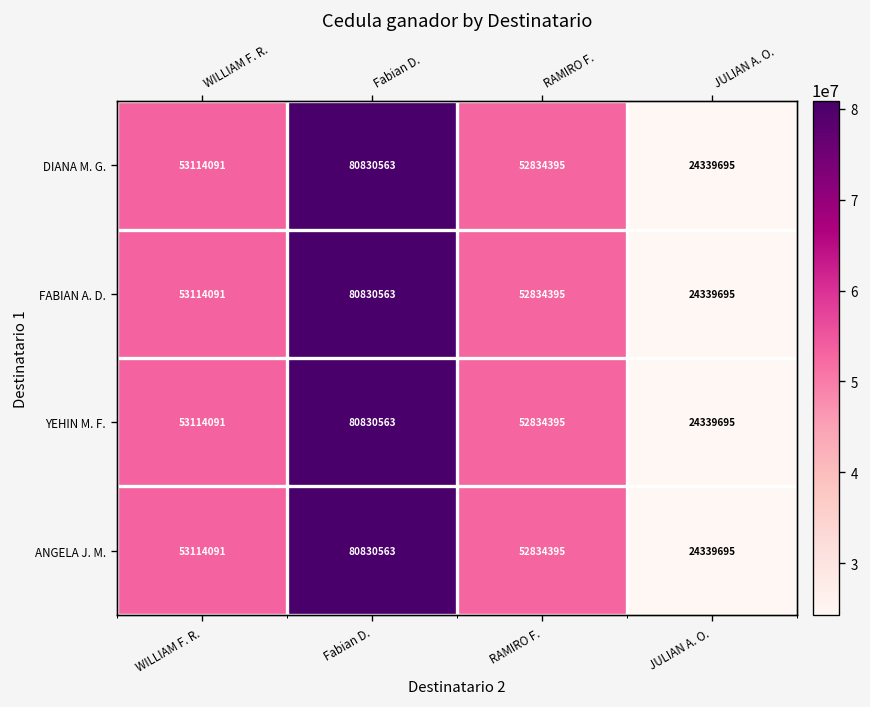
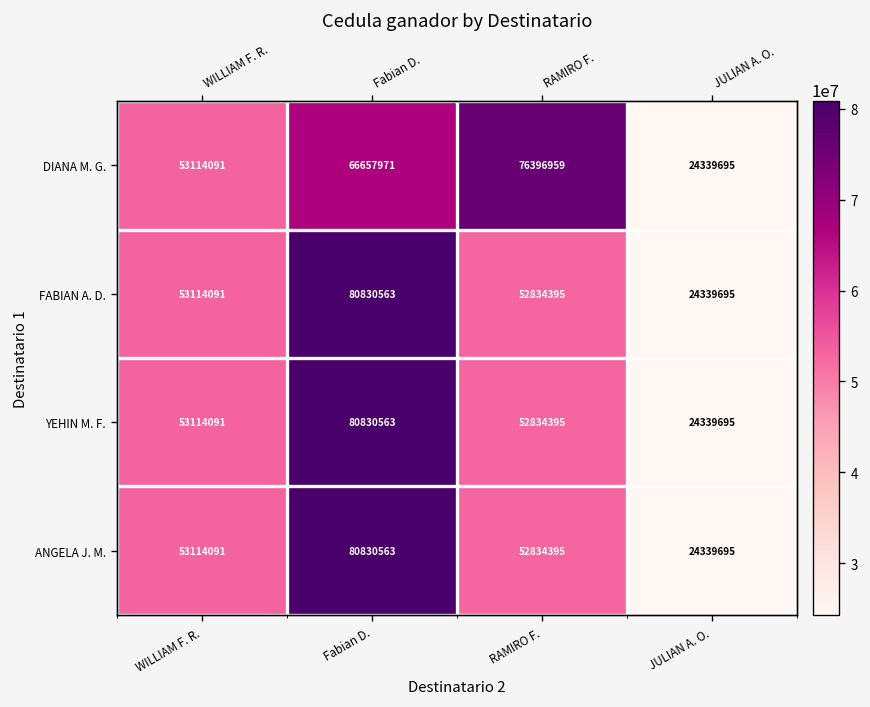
DIANA M. G., Fabian D.: 80830563 -> 66657971
DIANA M. G., RAMIRO F.: 52834395 -> 76396959
